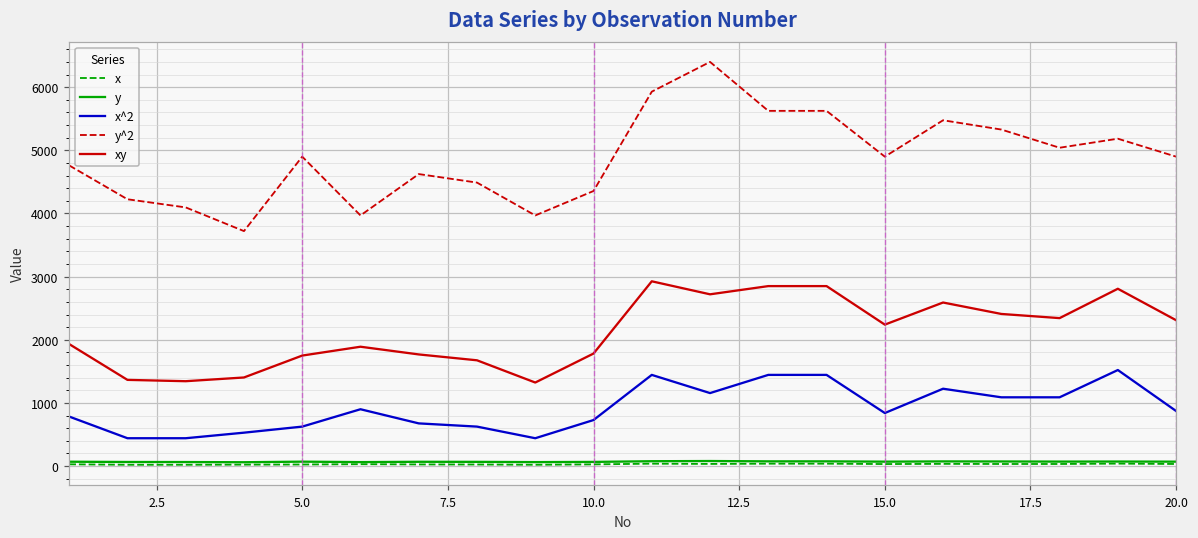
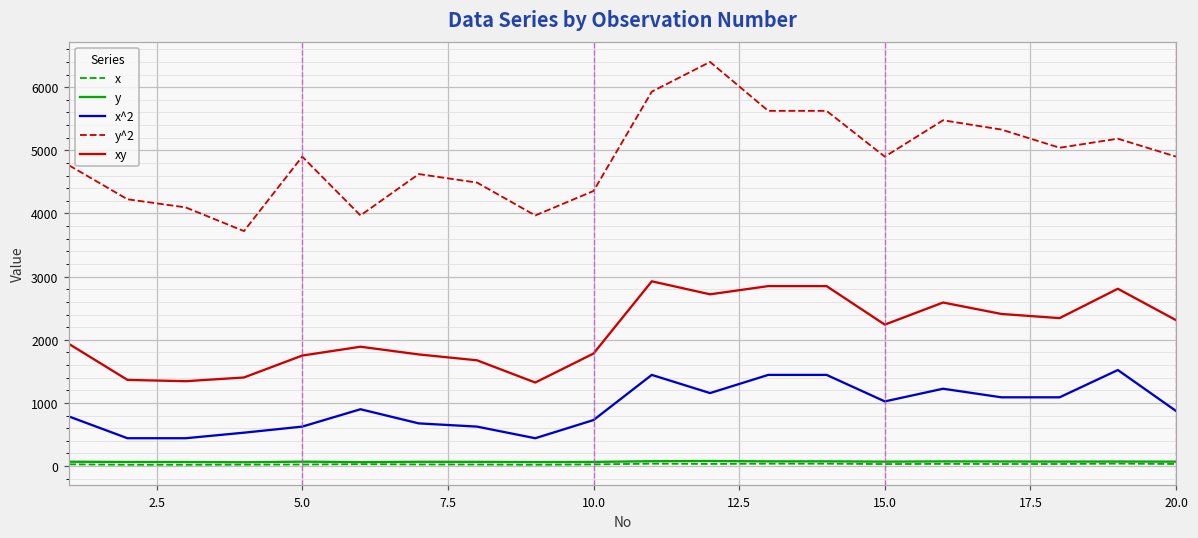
x^2, 15.0: 800 -> 1000
